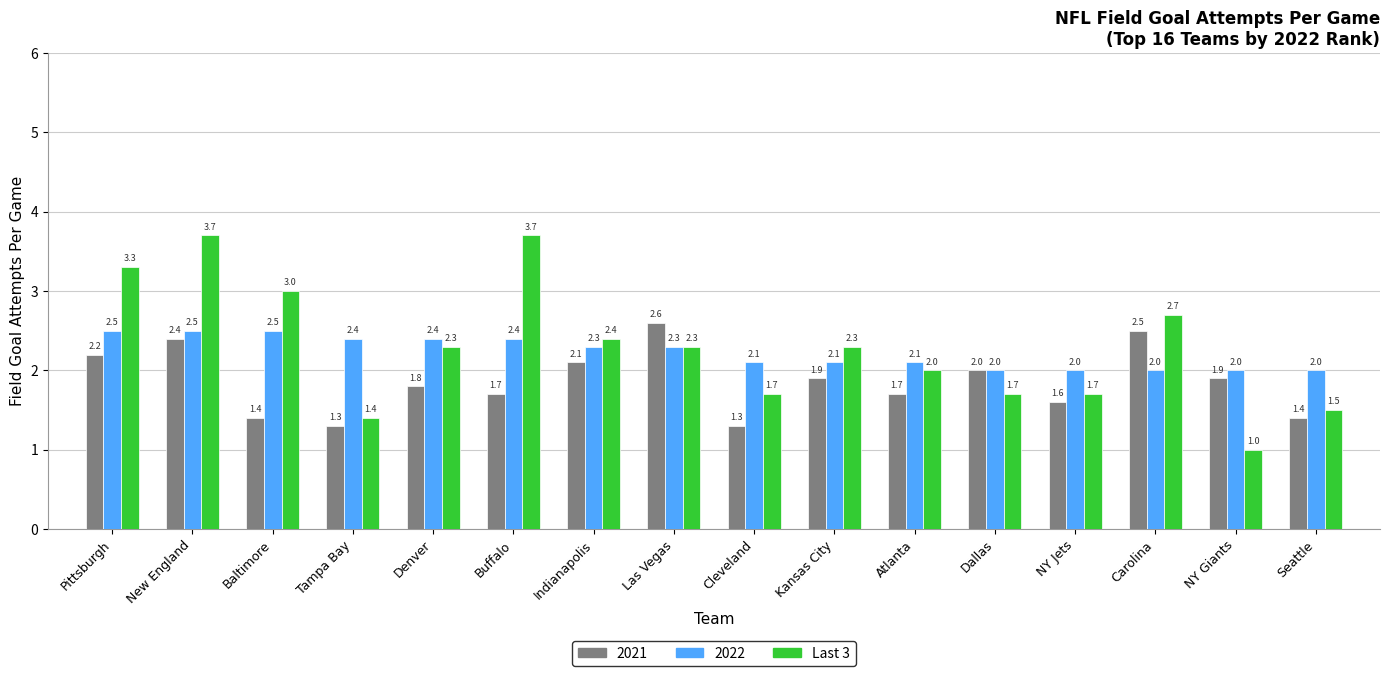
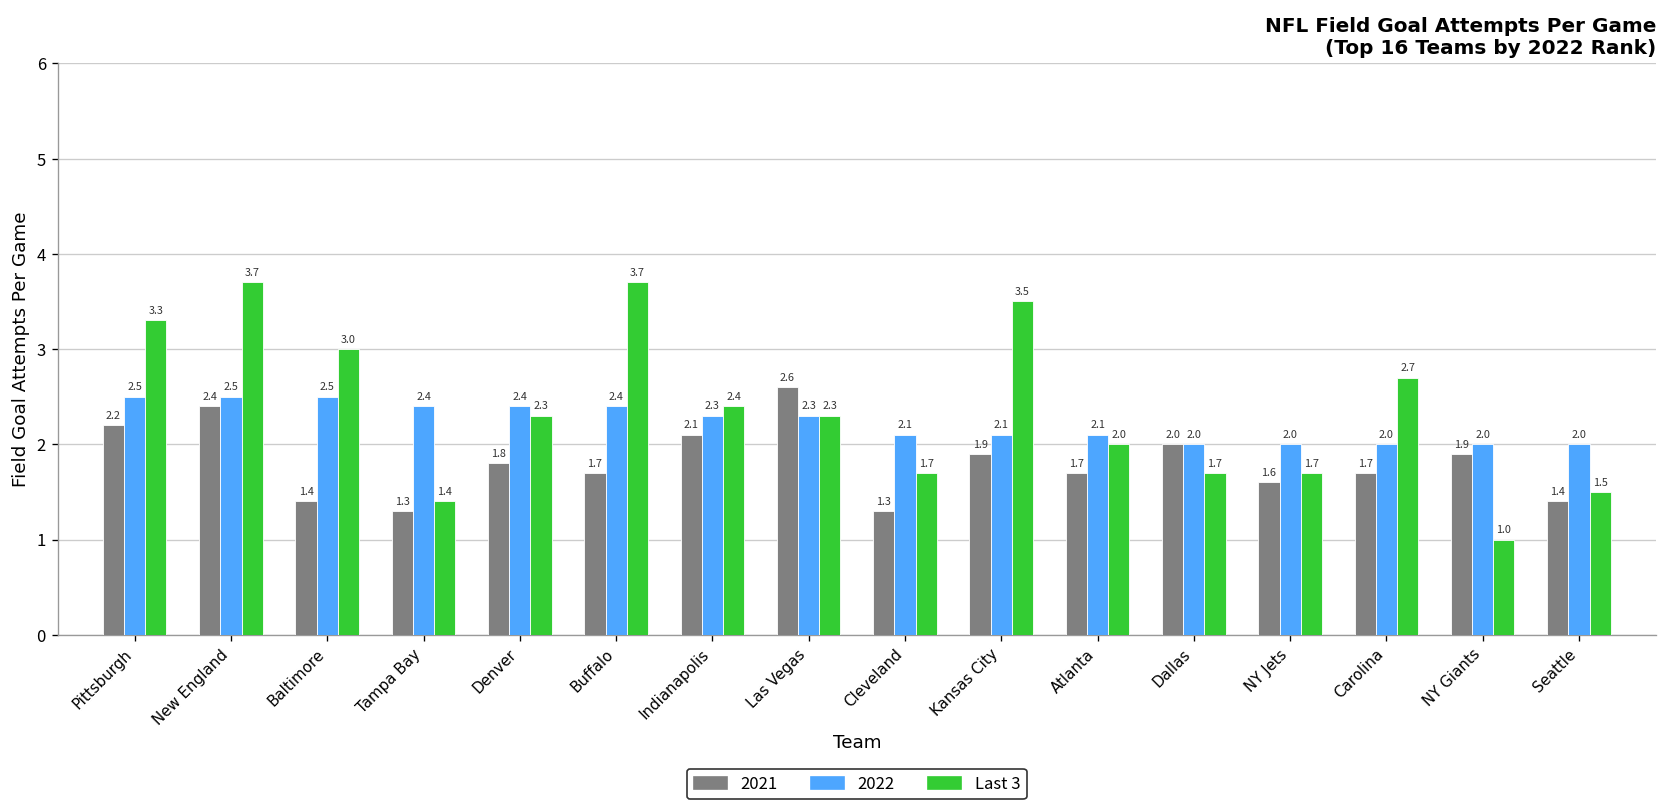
Last 3, Kansas City: 2.3 -> 3.5
2021, Carolina: 2.5 -> 1.7
